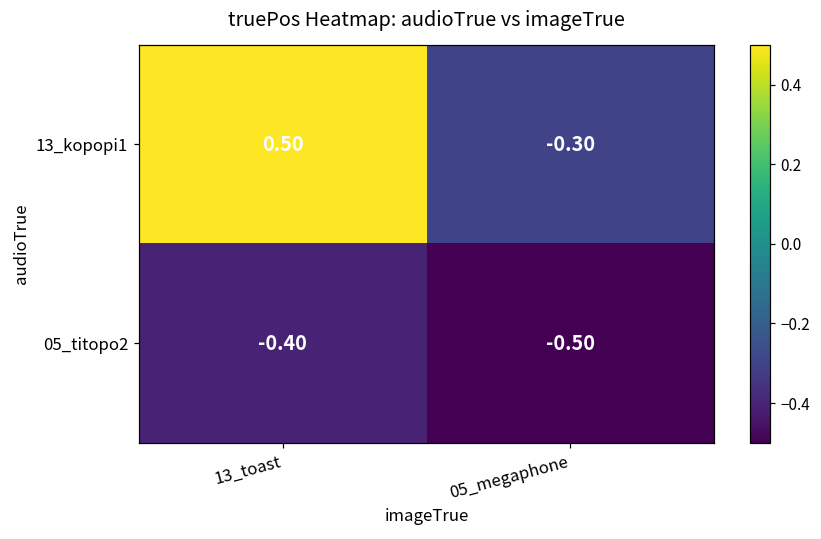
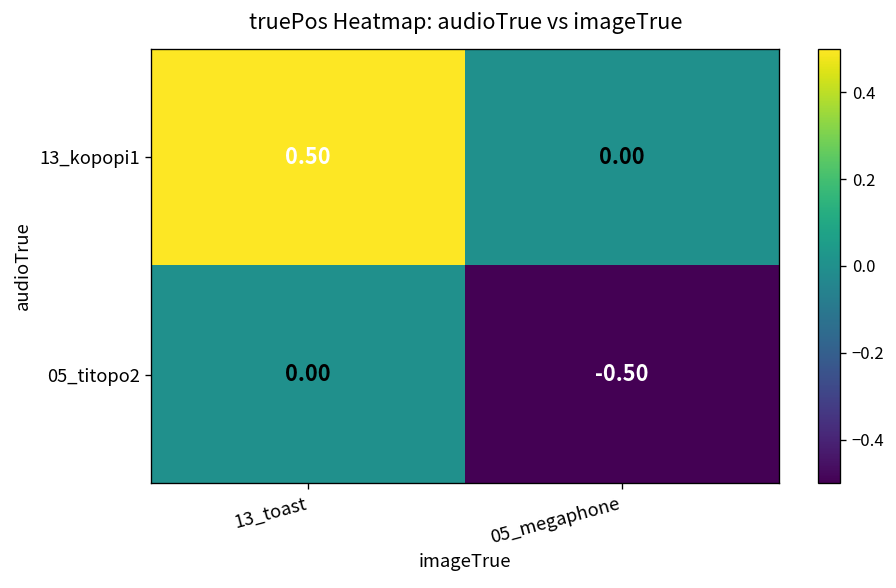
13_kopopi1, 05_megaphone: -0.30 -> 0.00
05_titopo2, 13_toast: -0.40 -> 0.00
